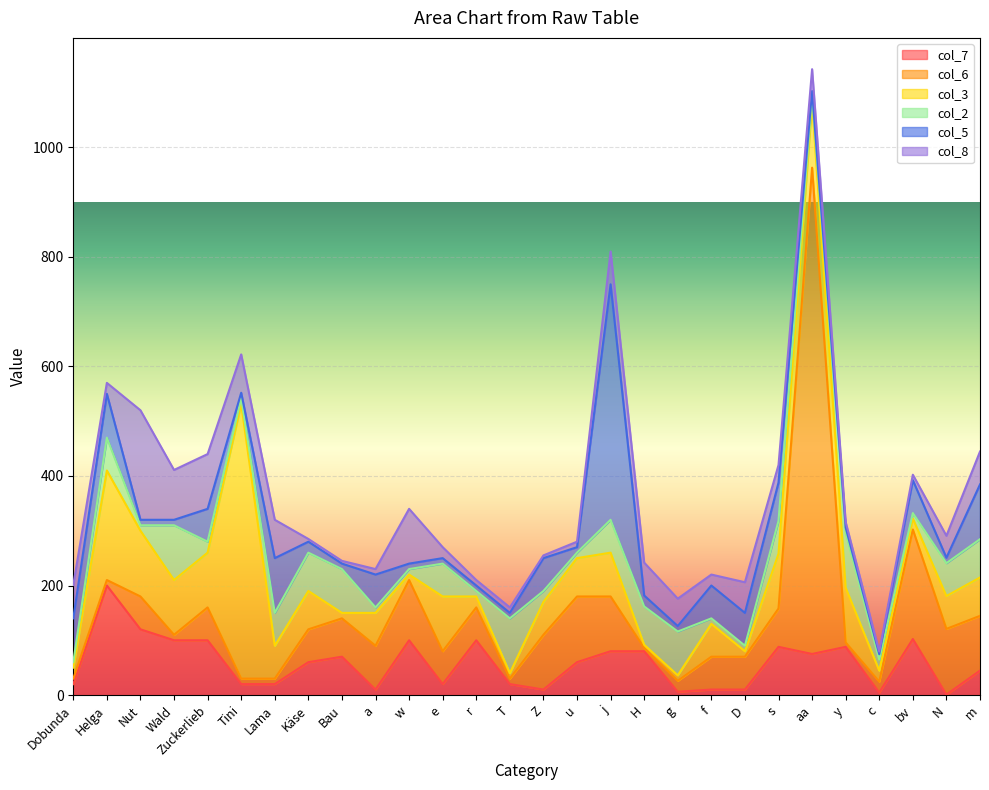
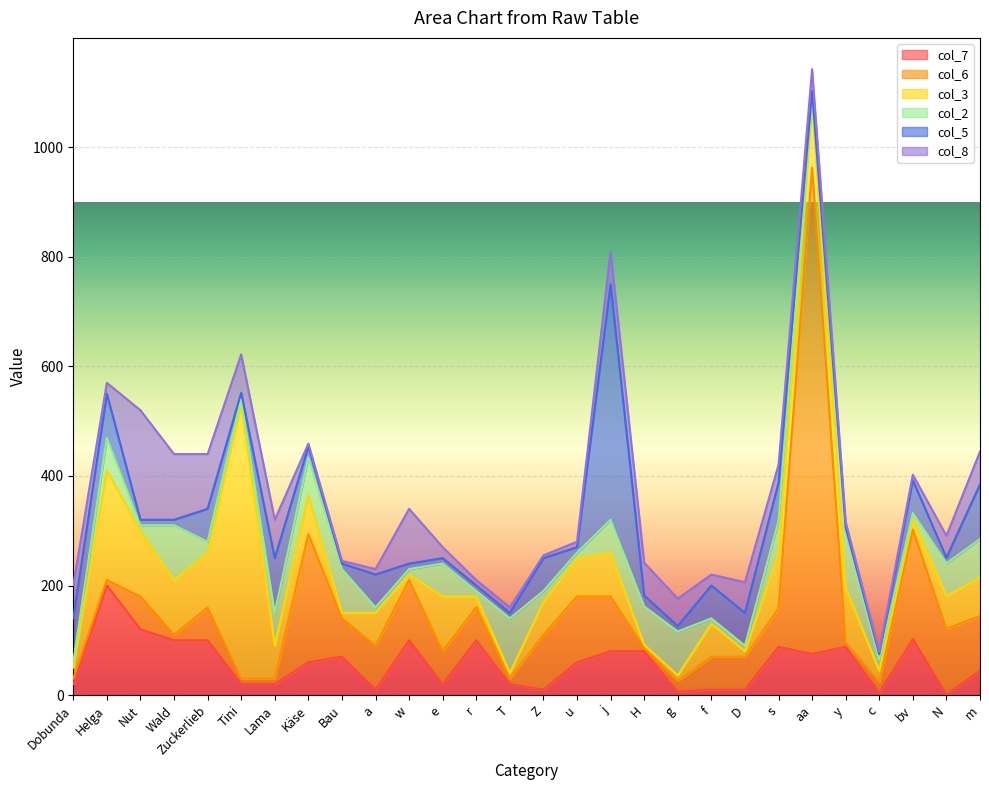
col_8, Wald: 90 -> 120
col_6, Käse: 60 -> 230
